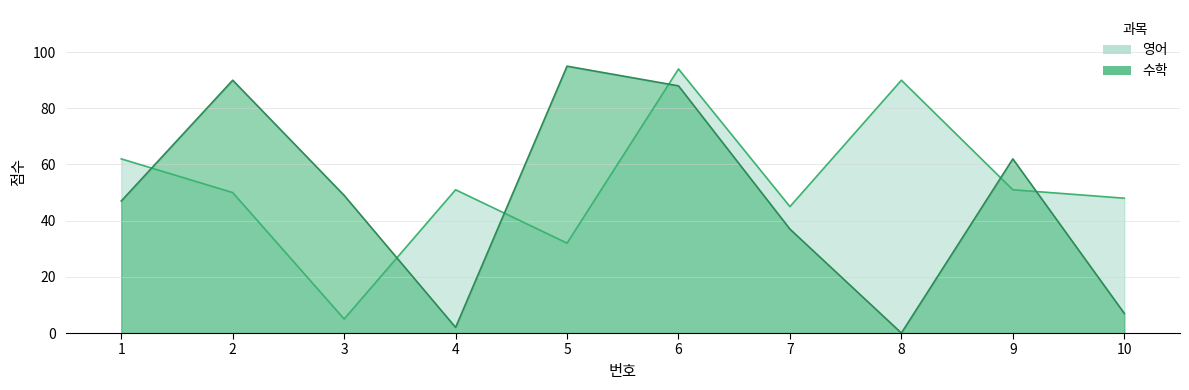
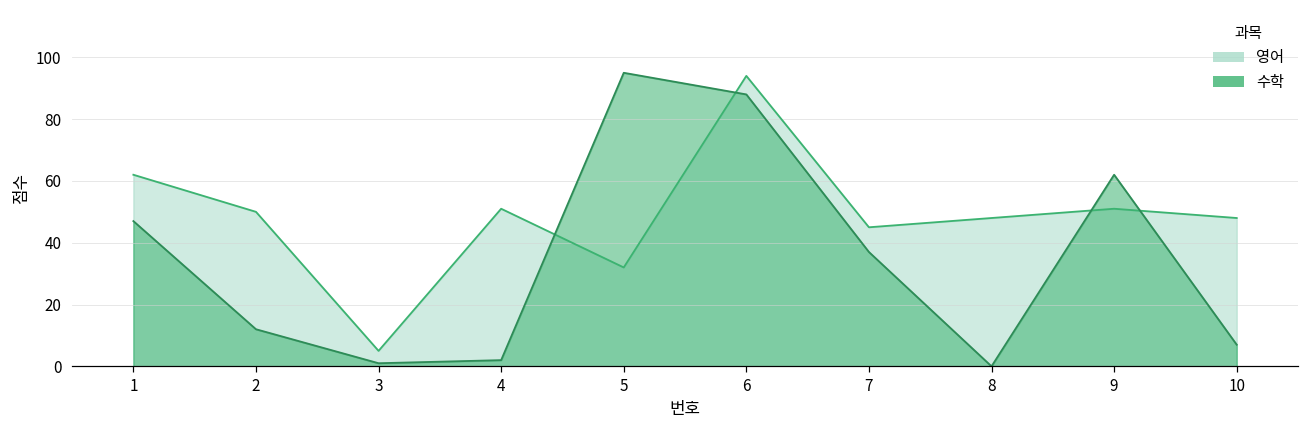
수학, 2: 90 -> 12
수학, 3: 49 -> 1
영어, 8: 90 -> 48
